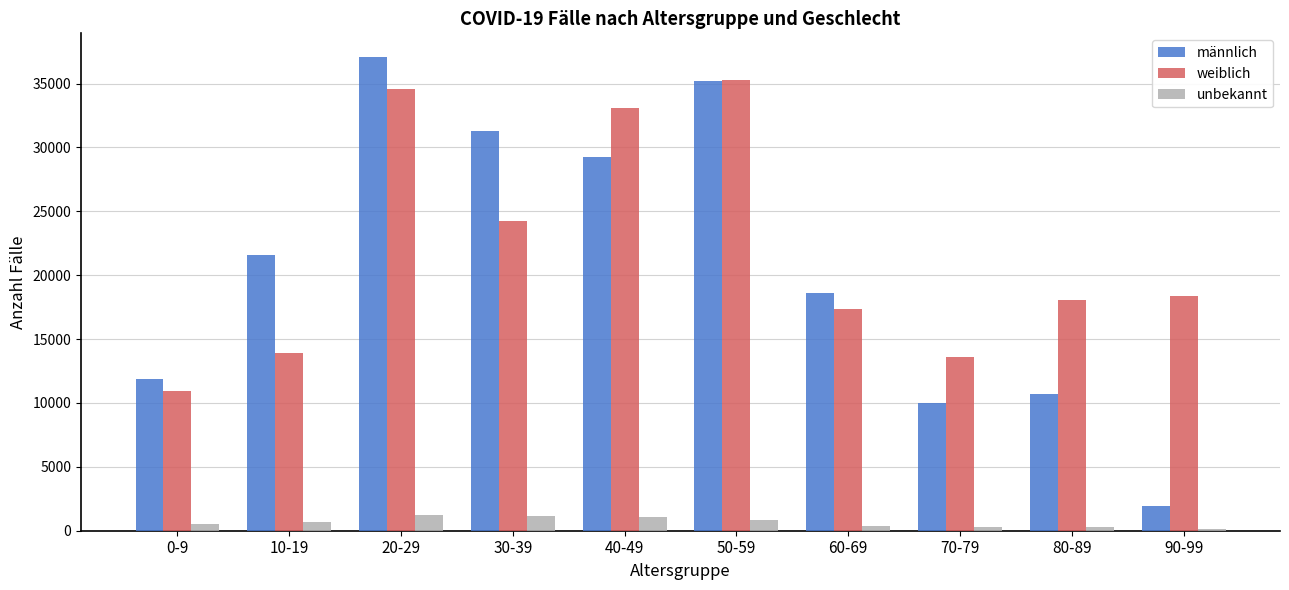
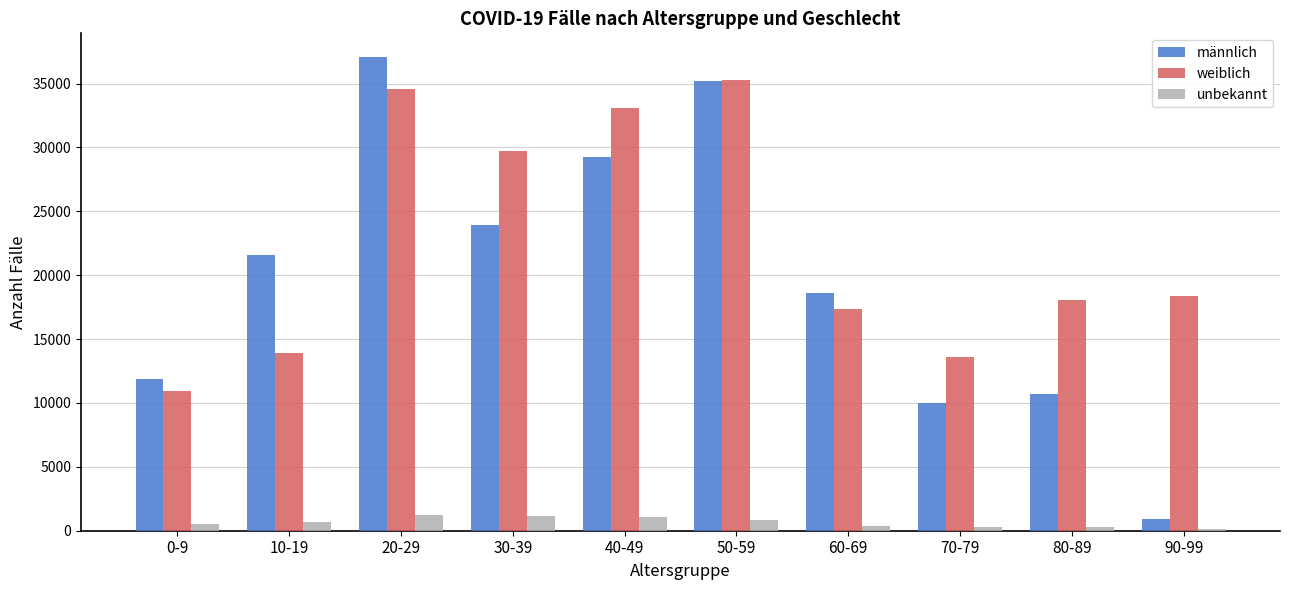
männlich, 30-39: 31300 -> 23900
weiblich, 30-39: 24200 -> 29700
männlich, 90-99: 1900 -> 1000
